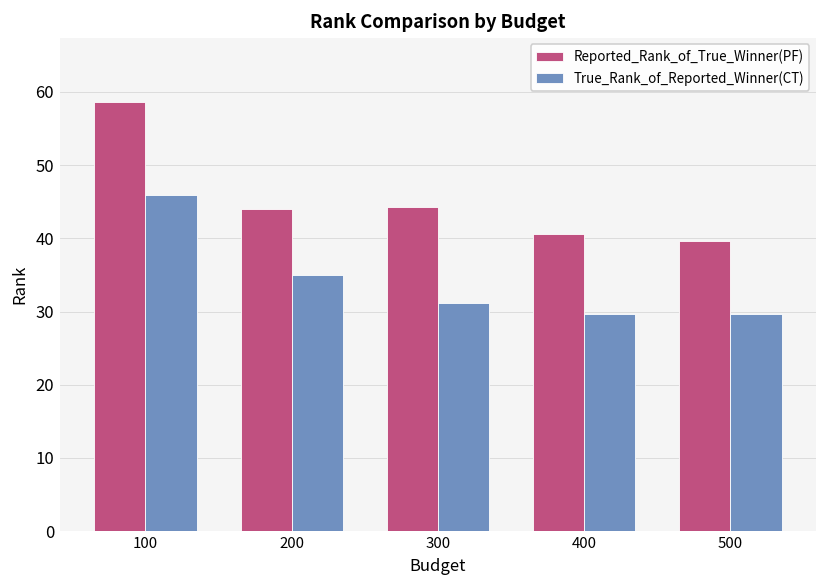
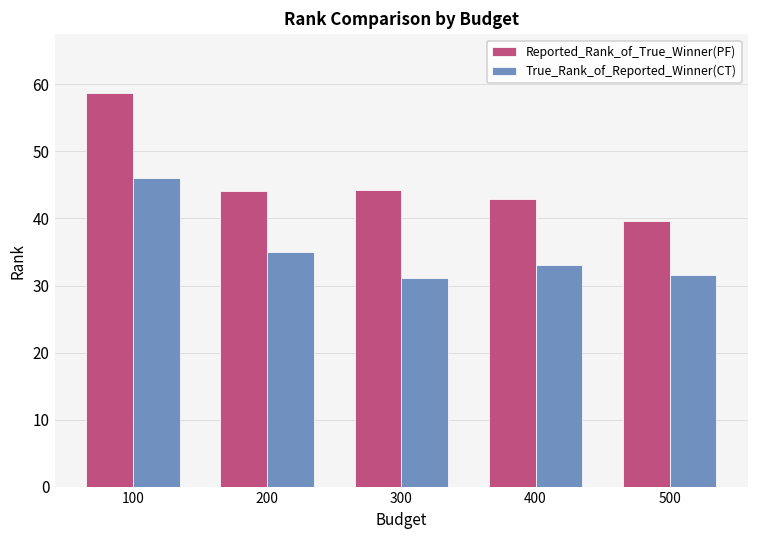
Reported_Rank_of_True_Winner(PF), 400: 41 -> 43
True_Rank_of_Reported_Winner(CT), 400: 30 -> 33
True_Rank_of_Reported_Winner(CT), 500: 30 -> 32
